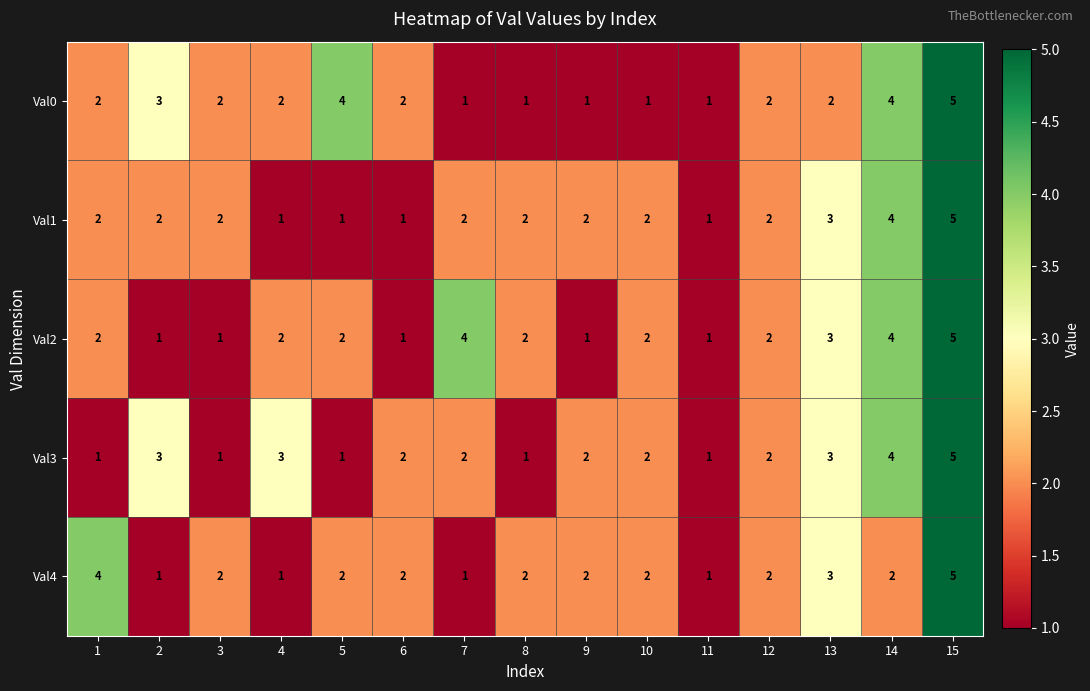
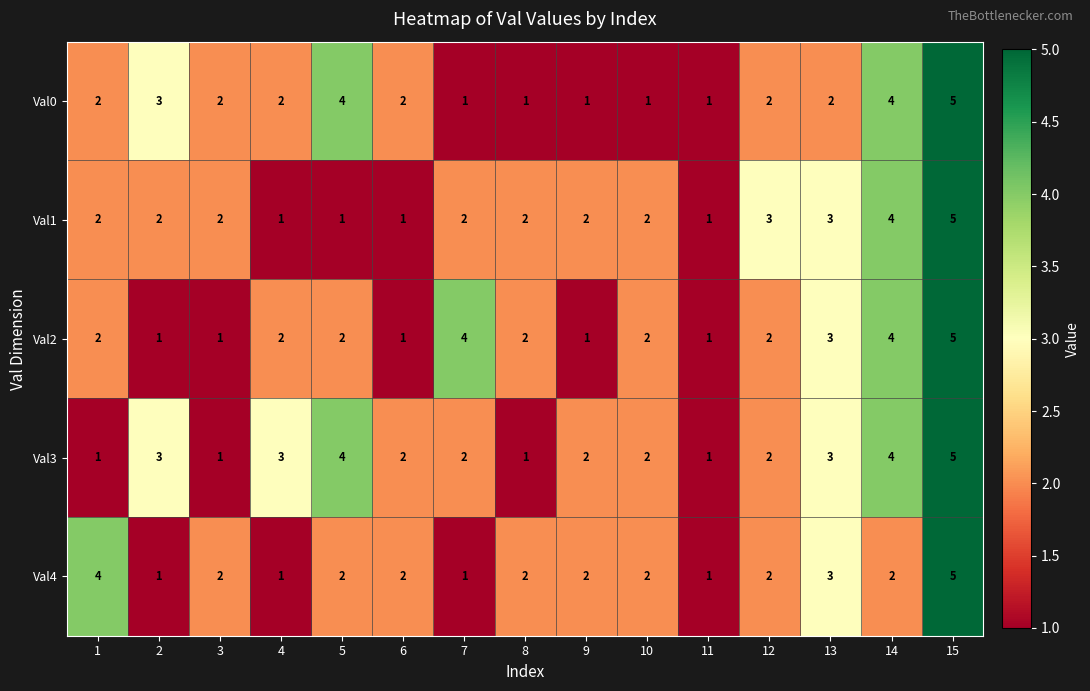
Val1, 12: 2 -> 3
Val3, 5: 1 -> 4
